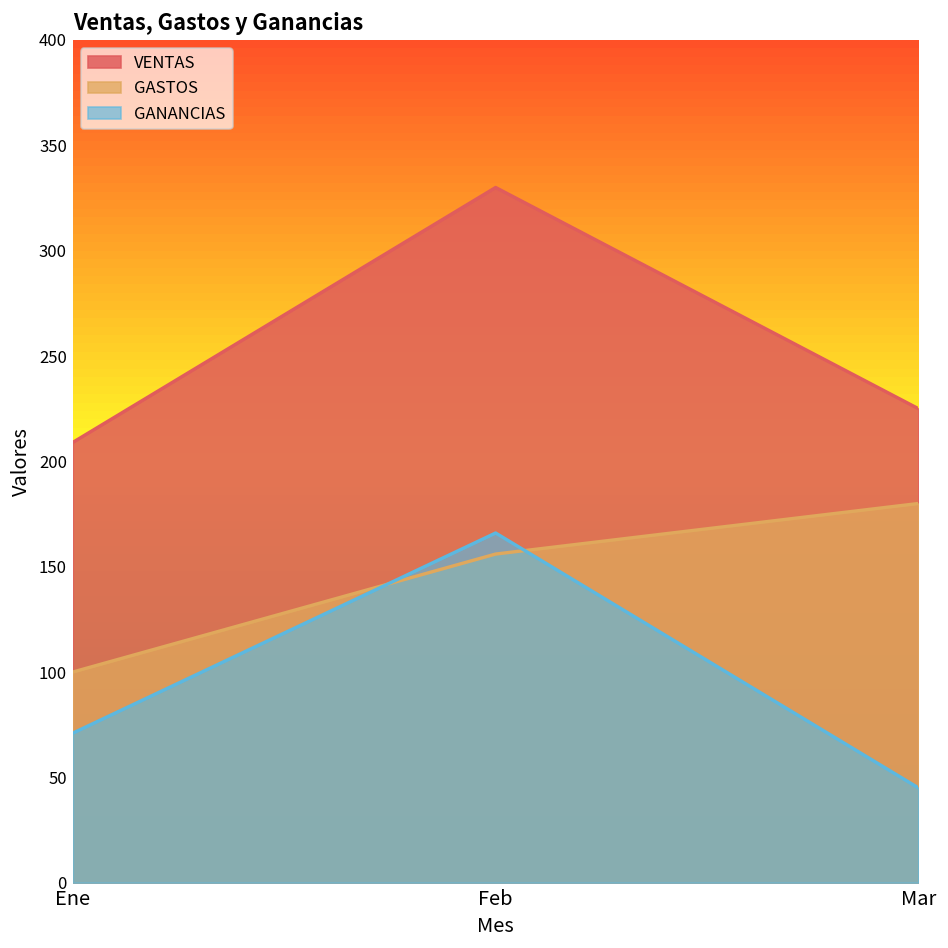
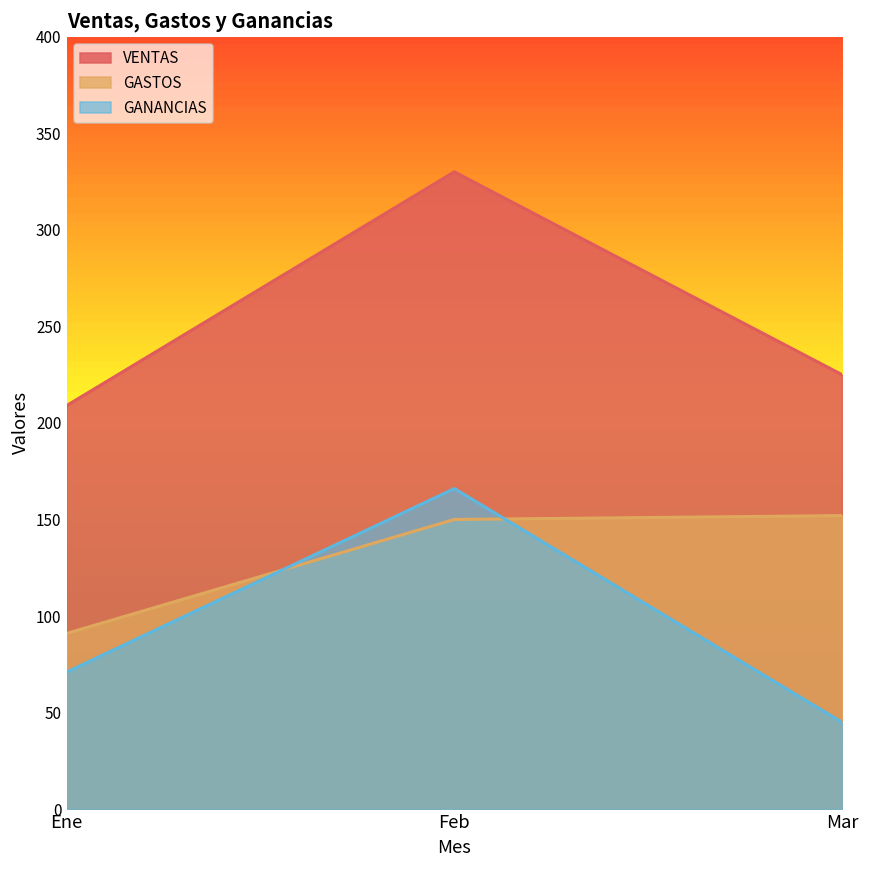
GASTOS, Ene: 100 -> 91
GASTOS, Feb: 156 -> 150
GASTOS, Mar: 180 -> 152
